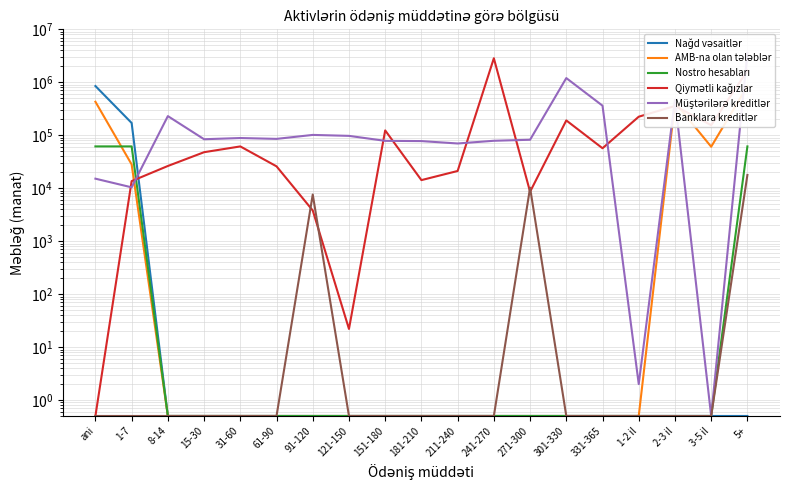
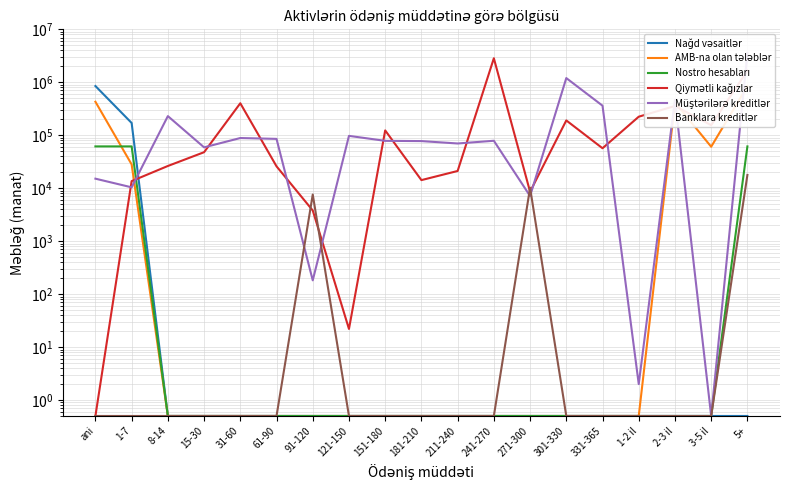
Müştərilərə kreditlər, 15-30: 80000 -> 60000
Qiymətli kağızlar, 31-60: 60000 -> 400000
Müştərilərə kreditlər, 91-120: 100000 -> 180
Müştərilərə kreditlər, 271-300: 80000 -> 7000
